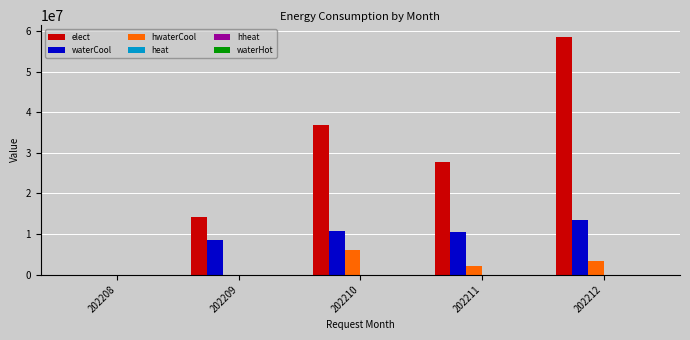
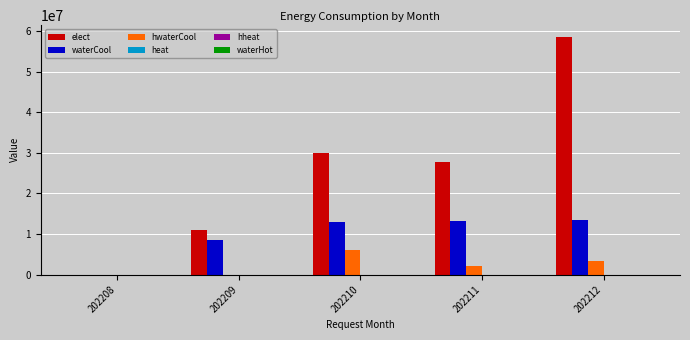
elect, 202209: 14000000 -> 11000000
elect, 202210: 37000000 -> 30000000
waterCool, 202210: 11000000 -> 13000000
waterCool, 202211: 10000000 -> 13000000
